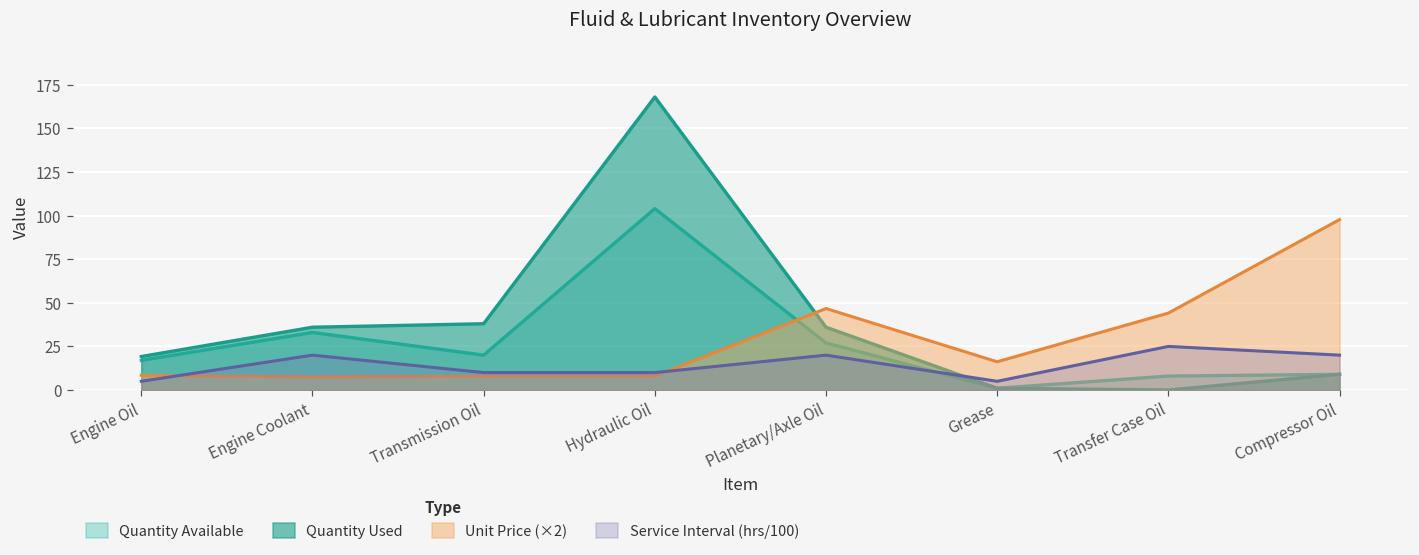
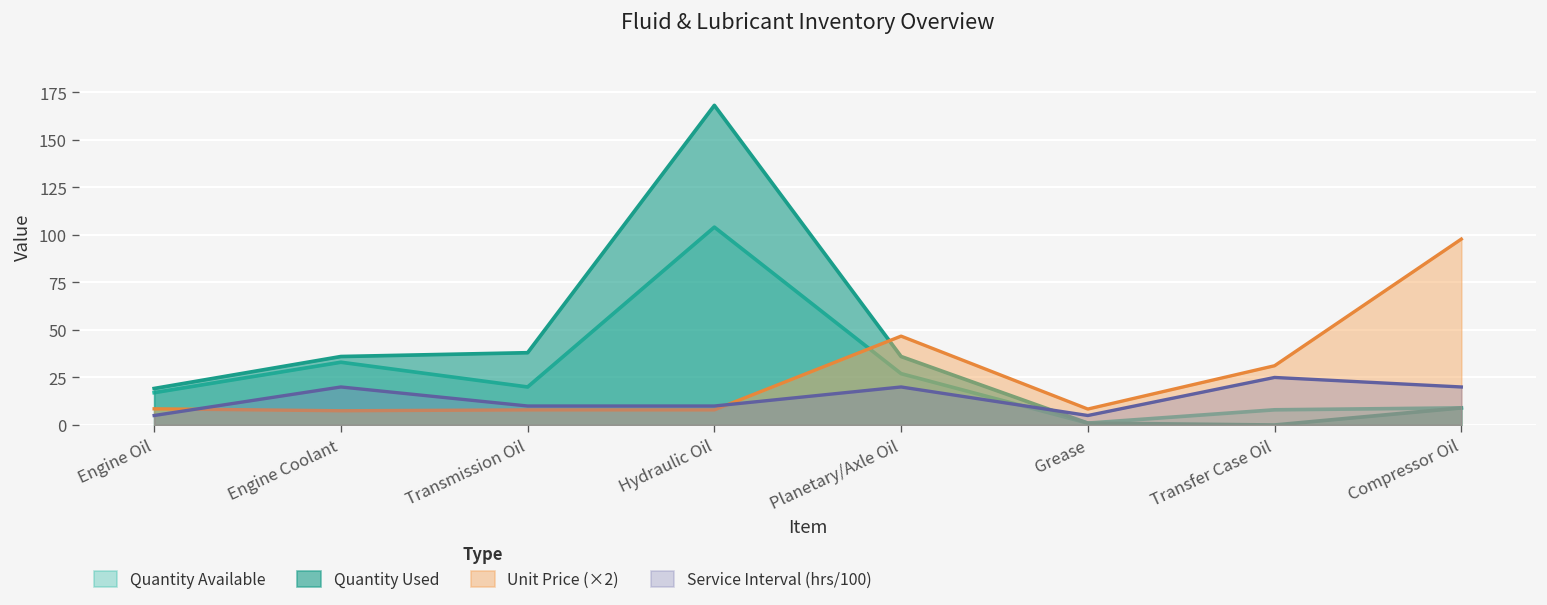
Unit Price (×2), Grease: 16 -> 8
Unit Price (×2), Transfer Case Oil: 44 -> 31
